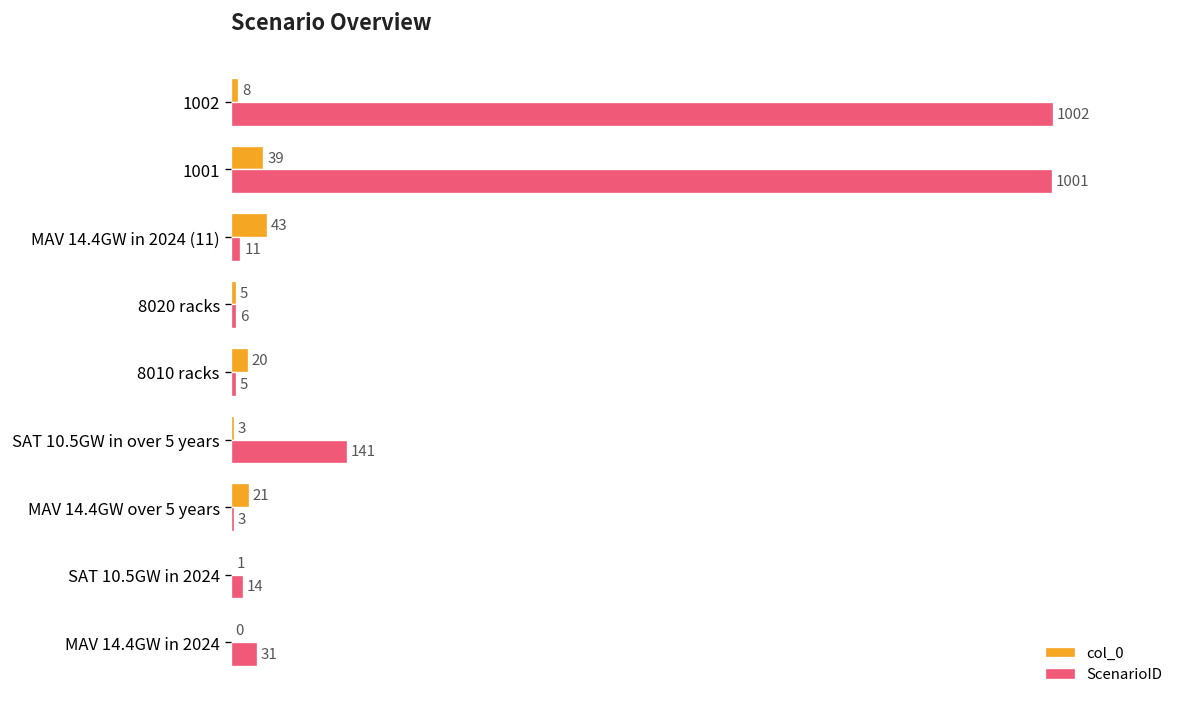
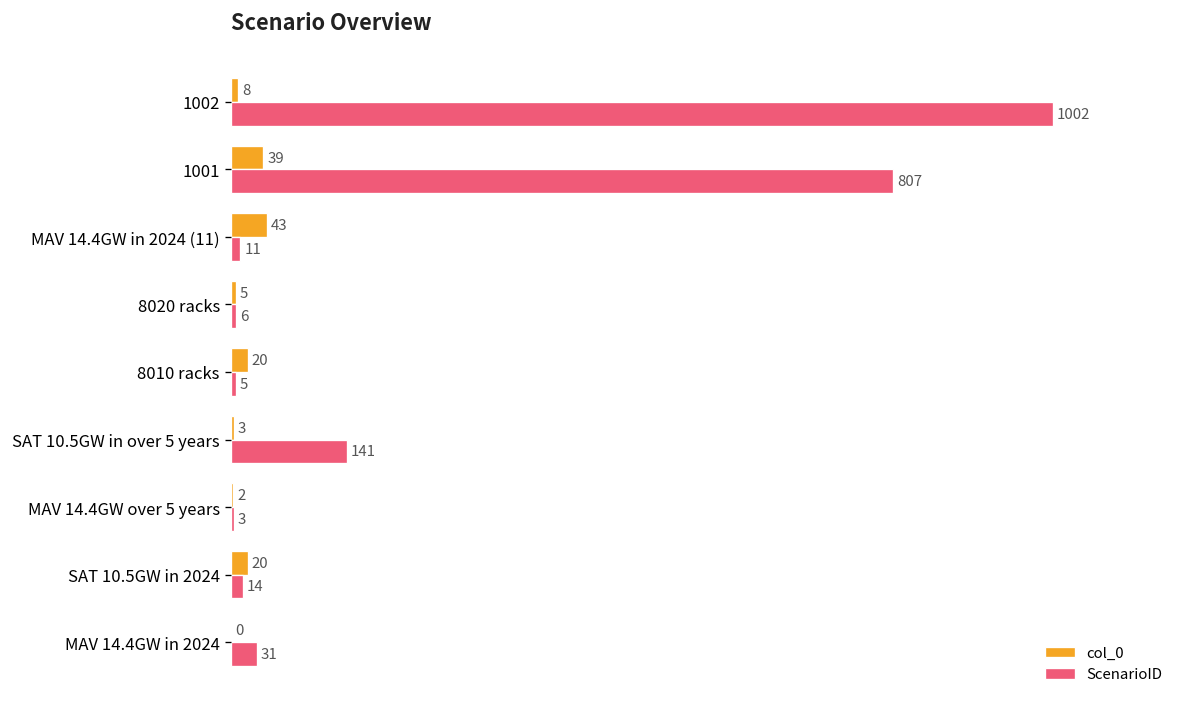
ScenarioID, 1001: 1001 -> 807
col_0, MAV 14.4GW over 5 years: 21 -> 2
col_0, SAT 10.5GW in 2024: 1 -> 20
